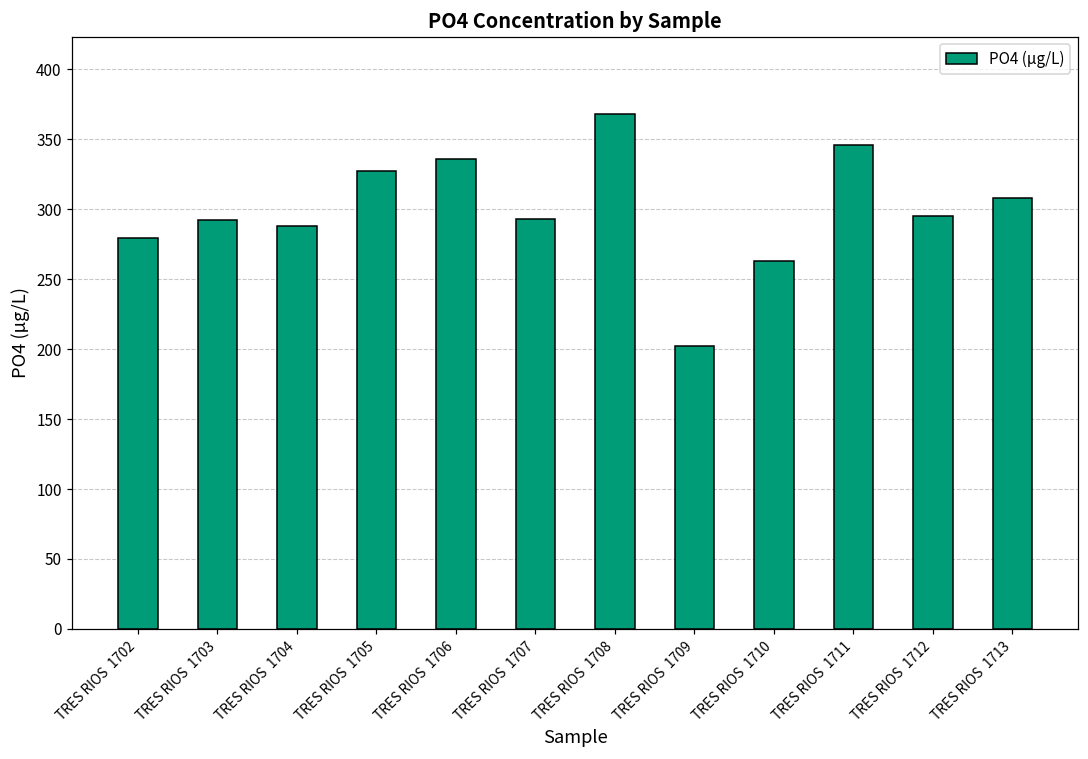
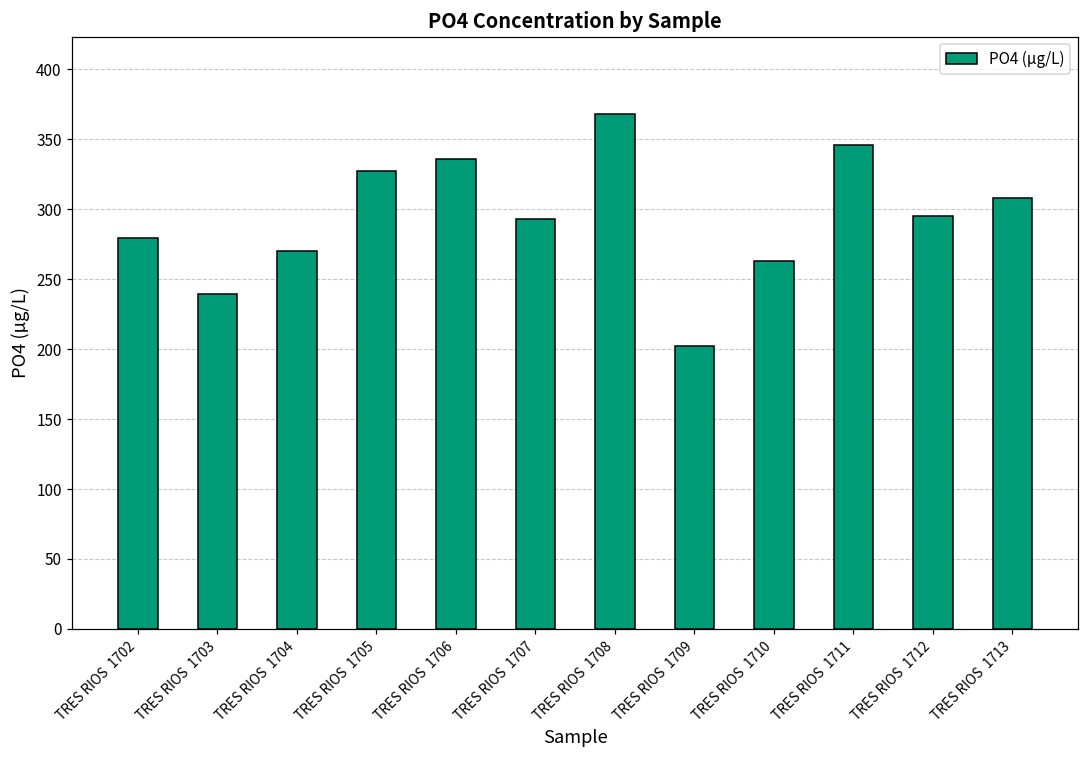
TRES RIOS 1703: 292 -> 239
TRES RIOS 1704: 288 -> 270
